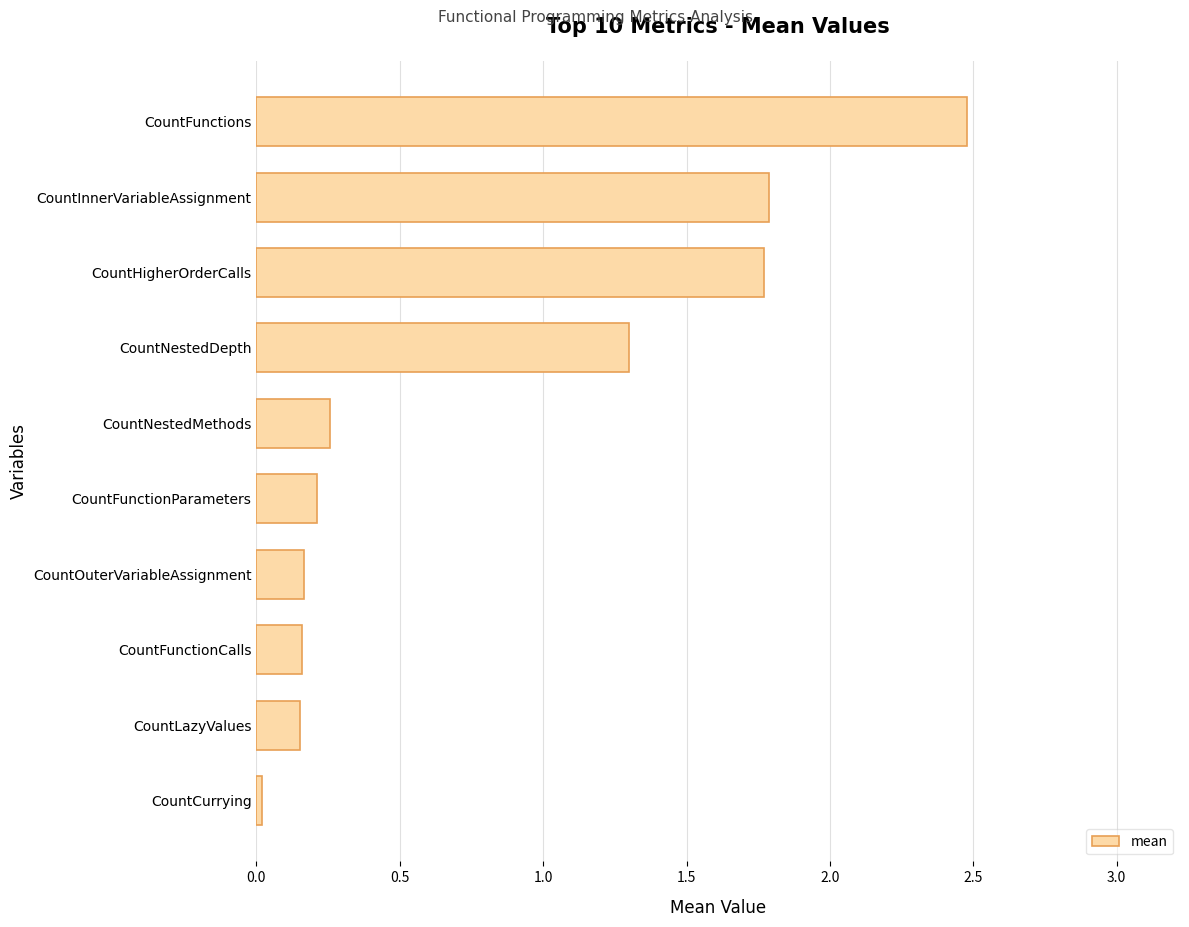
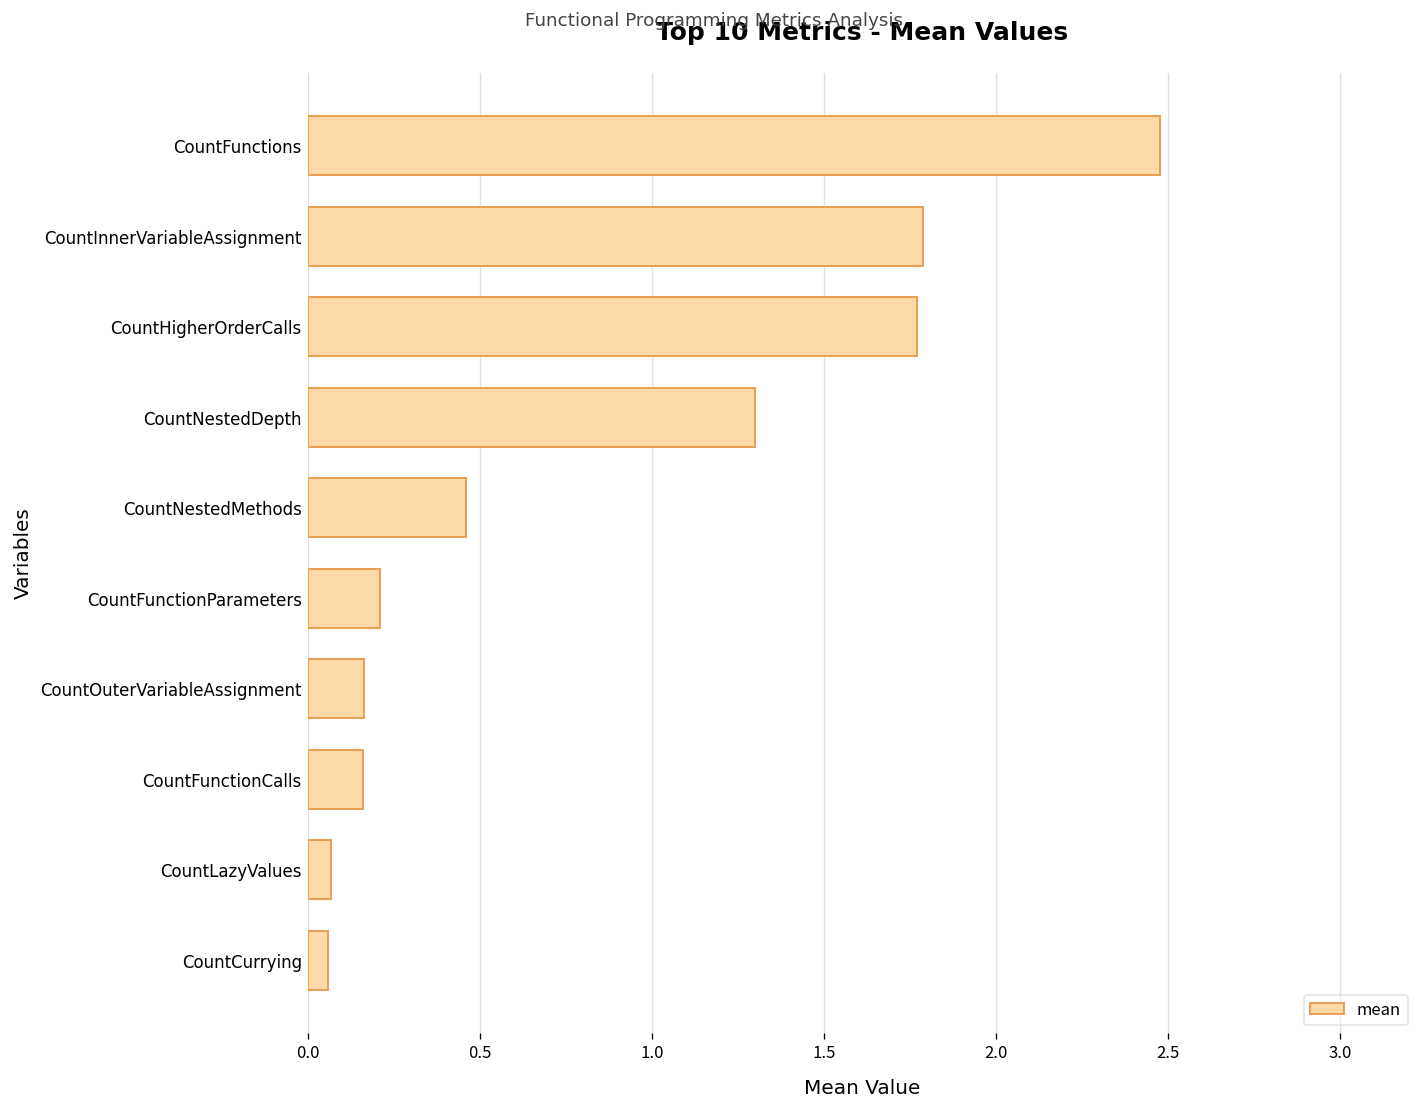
CountNestedMethods: 0.26 -> 0.46
CountLazyValues: 0.15 -> 0.07
CountCurrying: 0.02 -> 0.06
